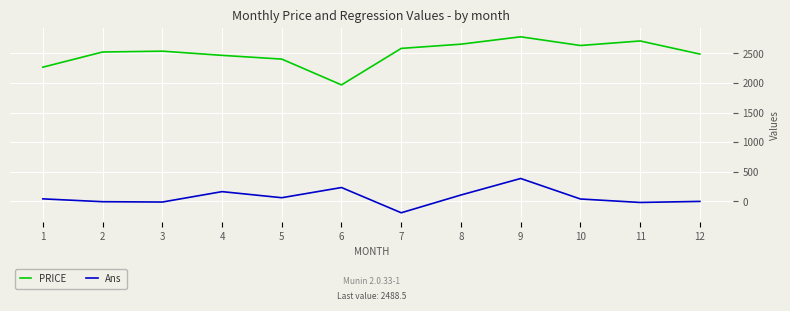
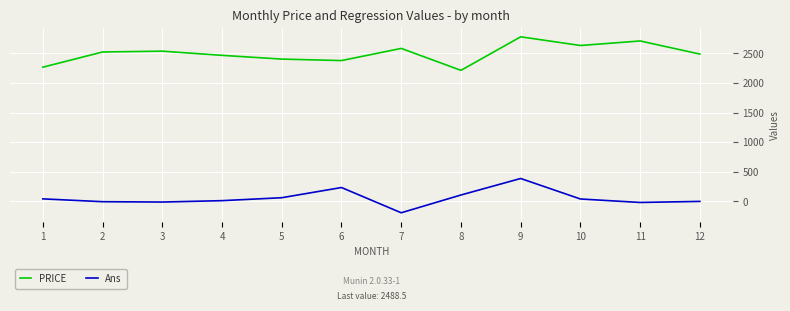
Ans, 4: 200 -> 0
PRICE, 6: 2000 -> 2400
PRICE, 8: 2700 -> 2200
